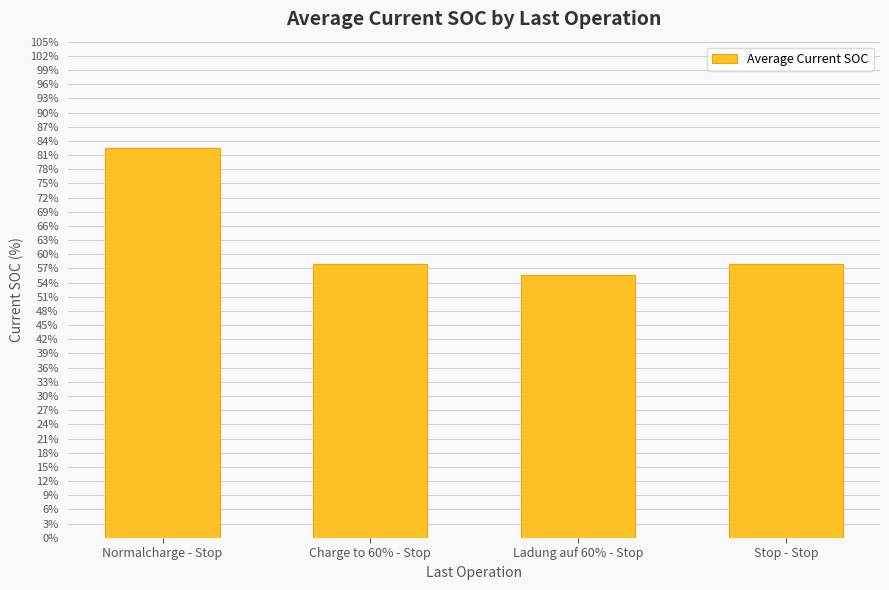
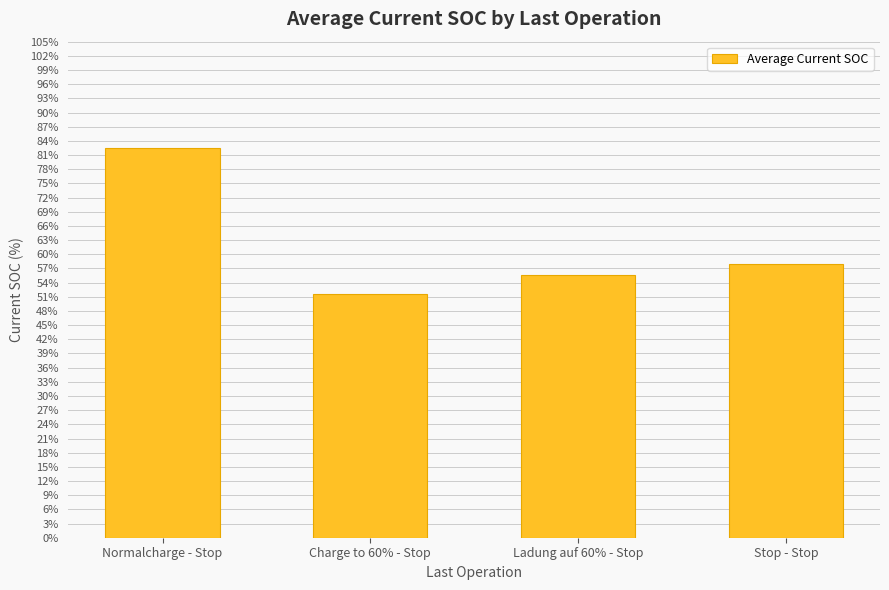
Charge to 60% - Stop: 58% -> 52%
